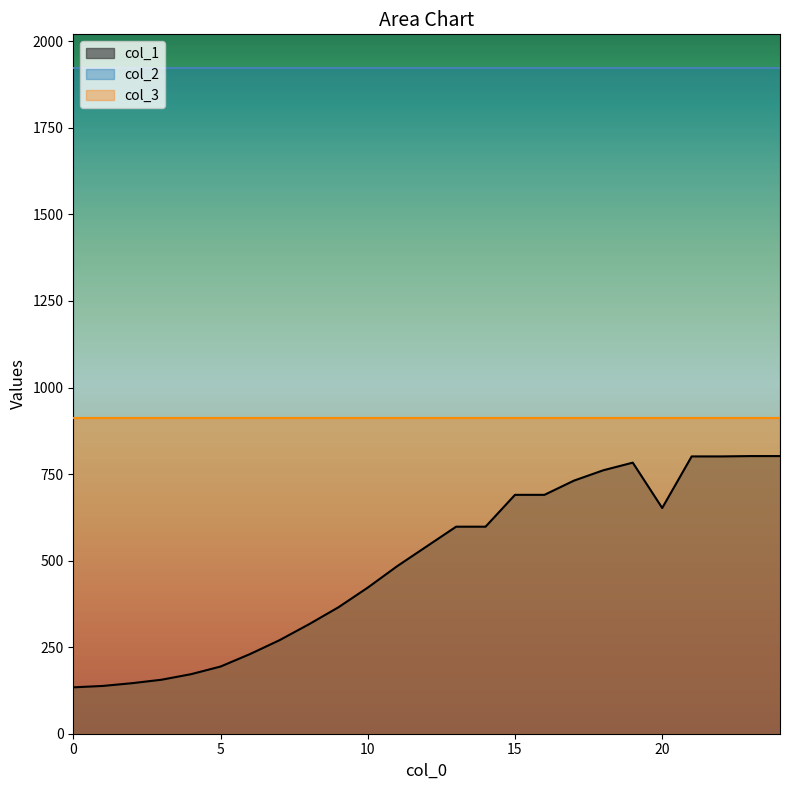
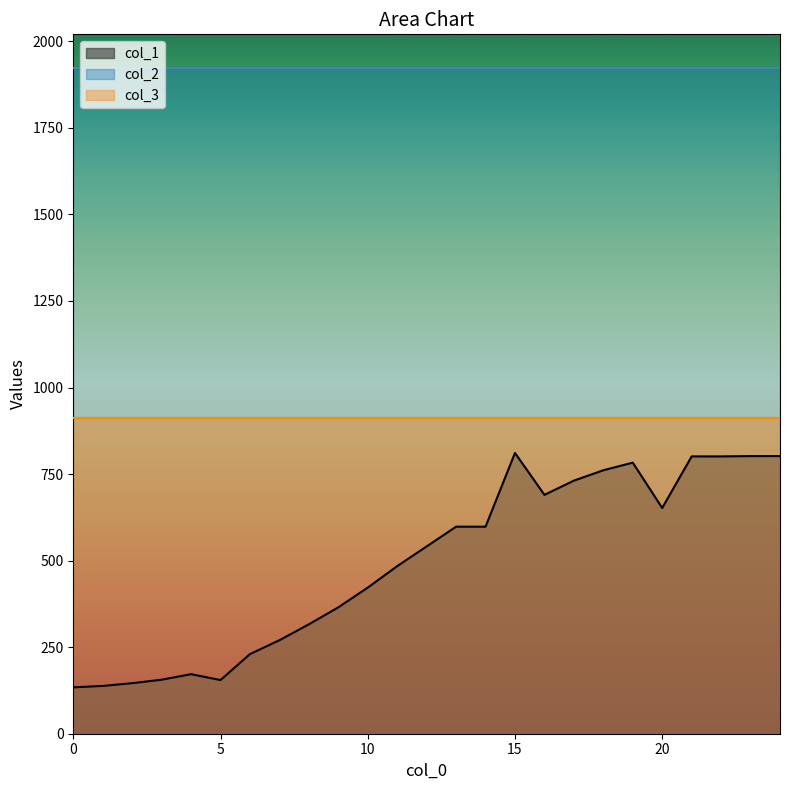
col_1, 5: 190 -> 160
col_1, 15: 690 -> 810
